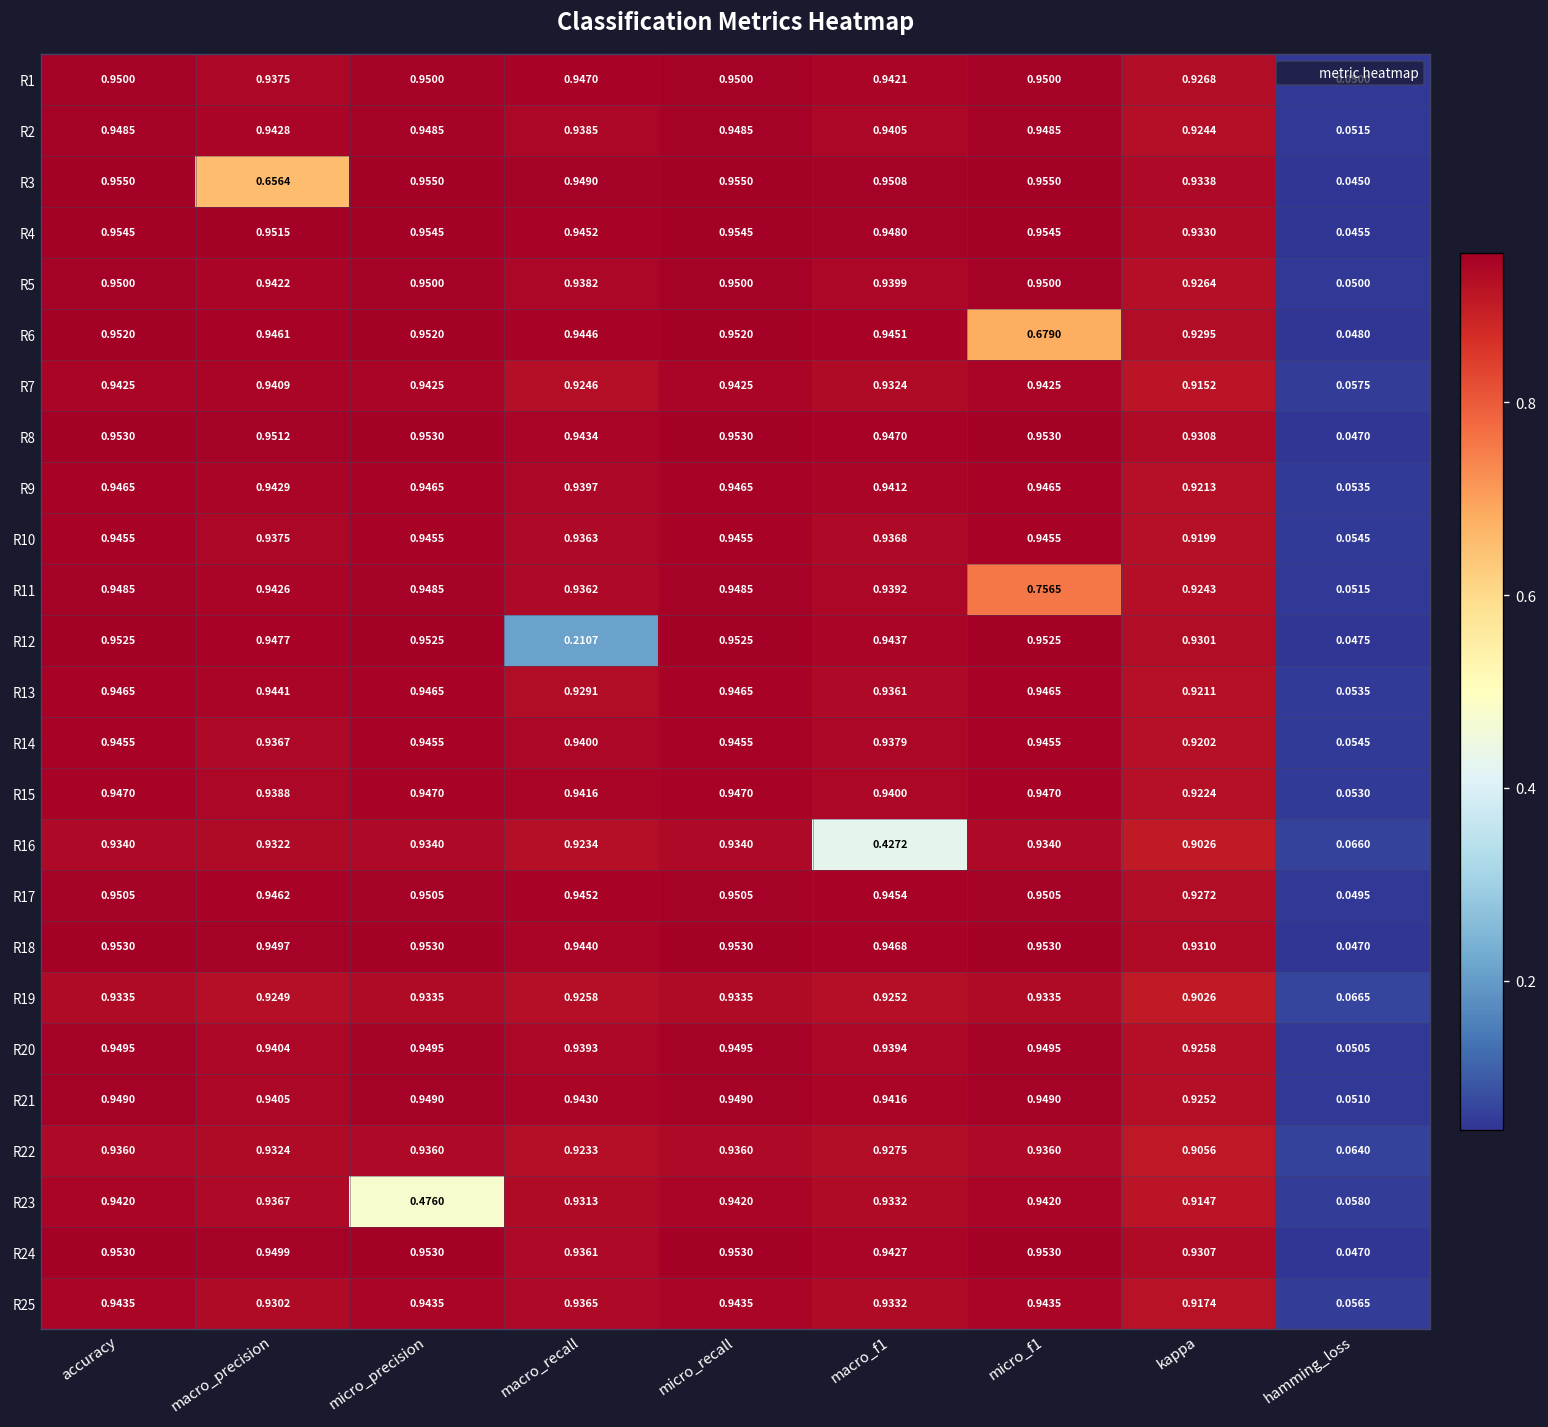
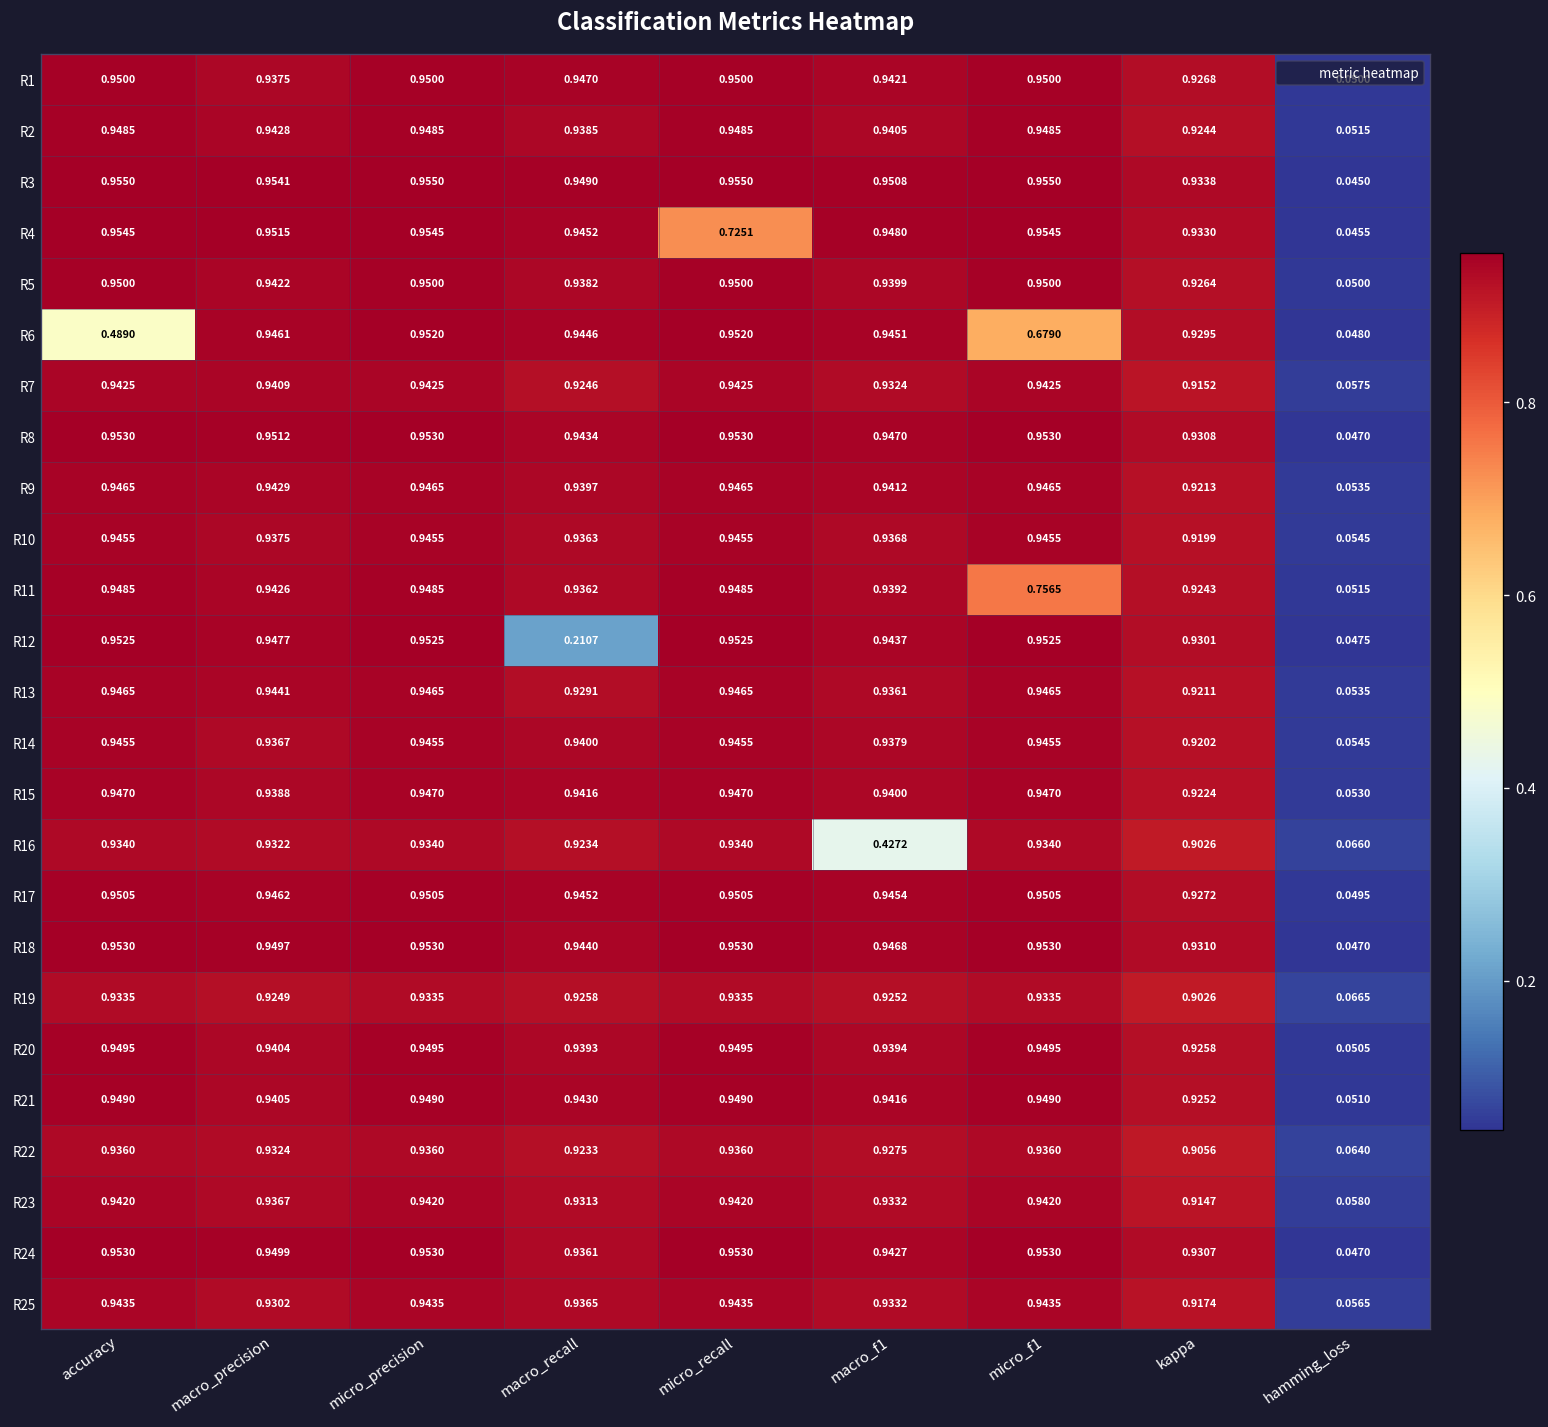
R3, macro_precision: 0.6564 -> 0.9541
R4, micro_recall: 0.9545 -> 0.7251
R6, accuracy: 0.9520 -> 0.4890
R23, micro_precision: 0.4760 -> 0.9420
